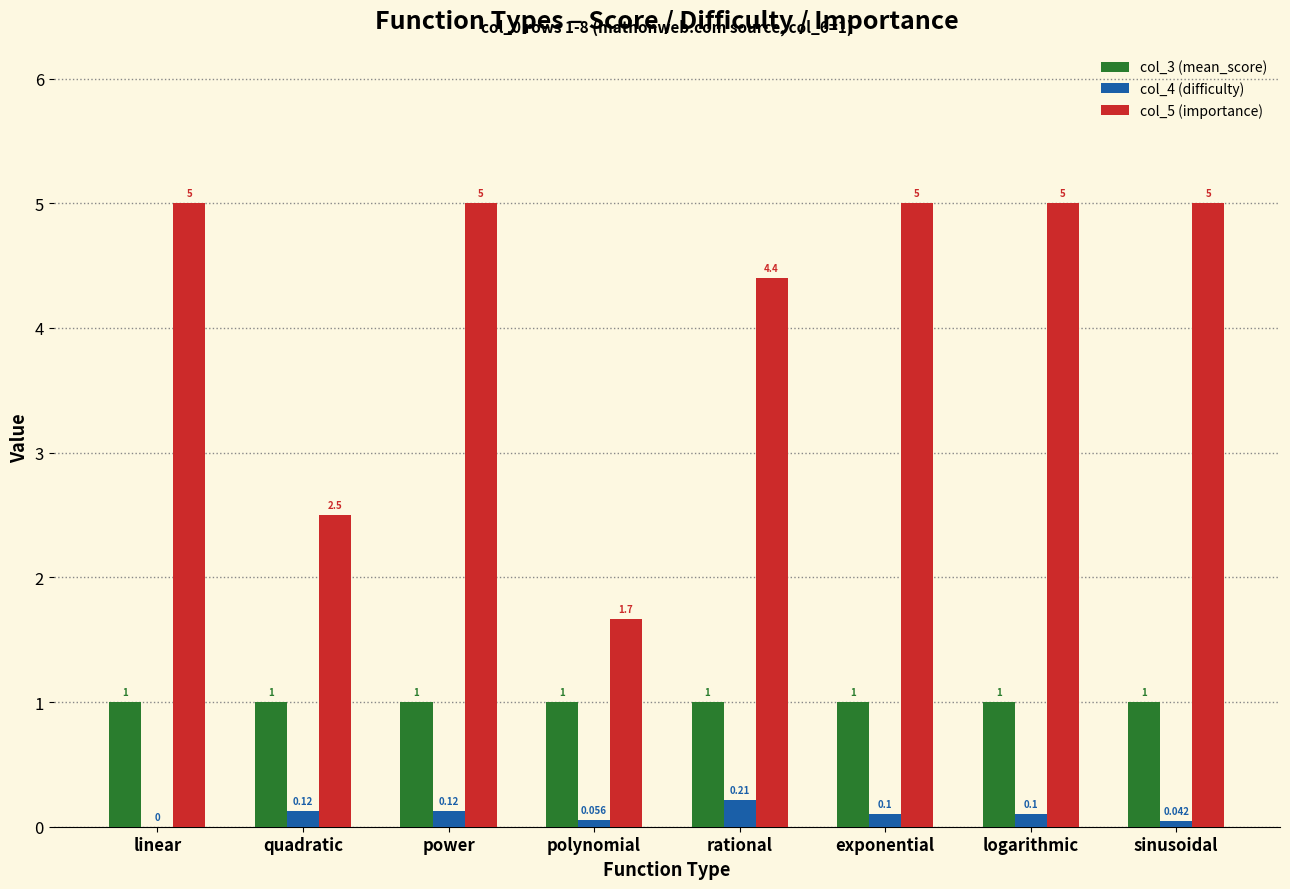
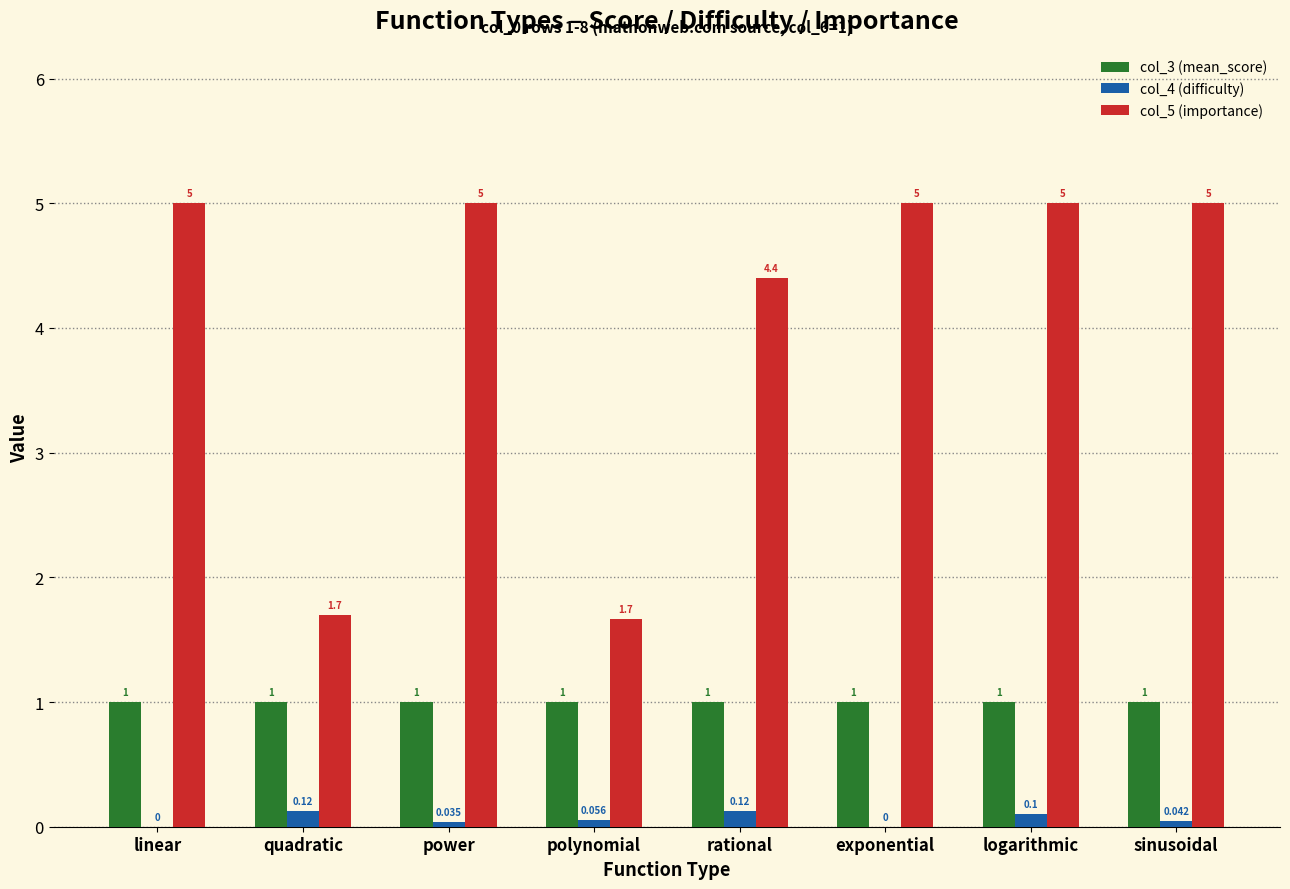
col_5 (importance), quadratic: 2.5 -> 1.7
col_4 (difficulty), power: 0.12 -> 0.035
col_4 (difficulty), rational: 0.21 -> 0.12
col_4 (difficulty), exponential: 0.1 -> 0
